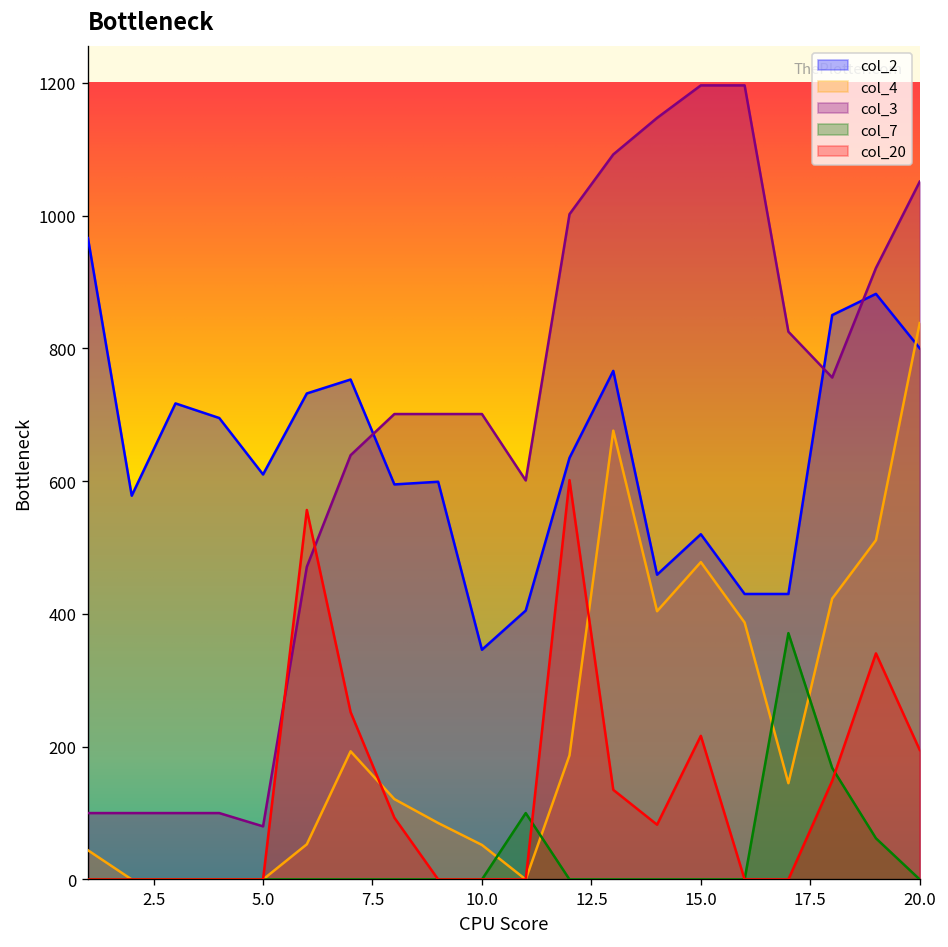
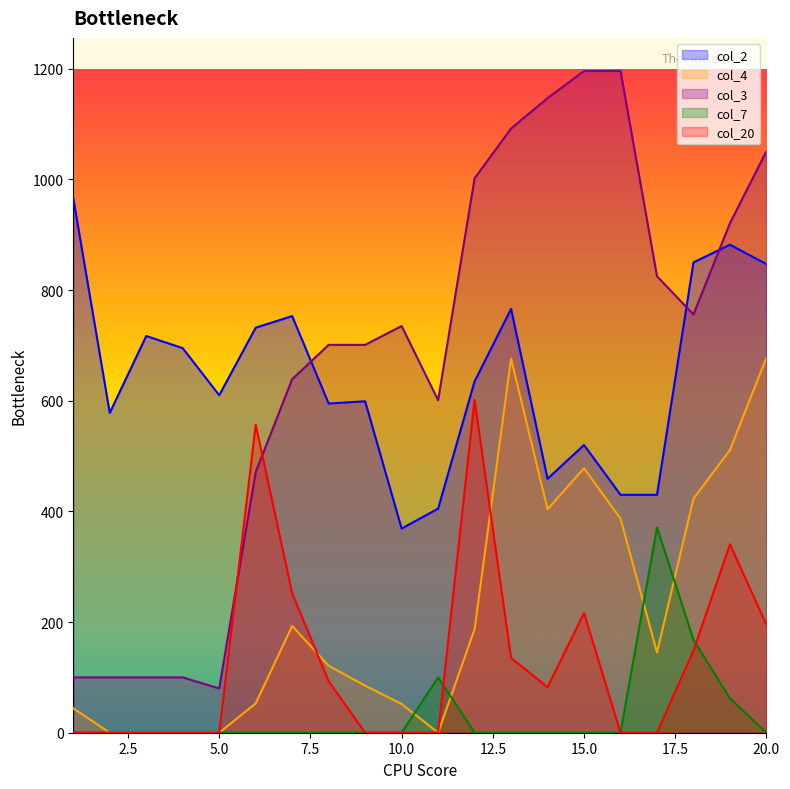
col_2, 10.0: 350 -> 370
col_3, 10.0: 700 -> 740
col_2, 20.0: 800 -> 850
col_4, 20.0: 840 -> 680
